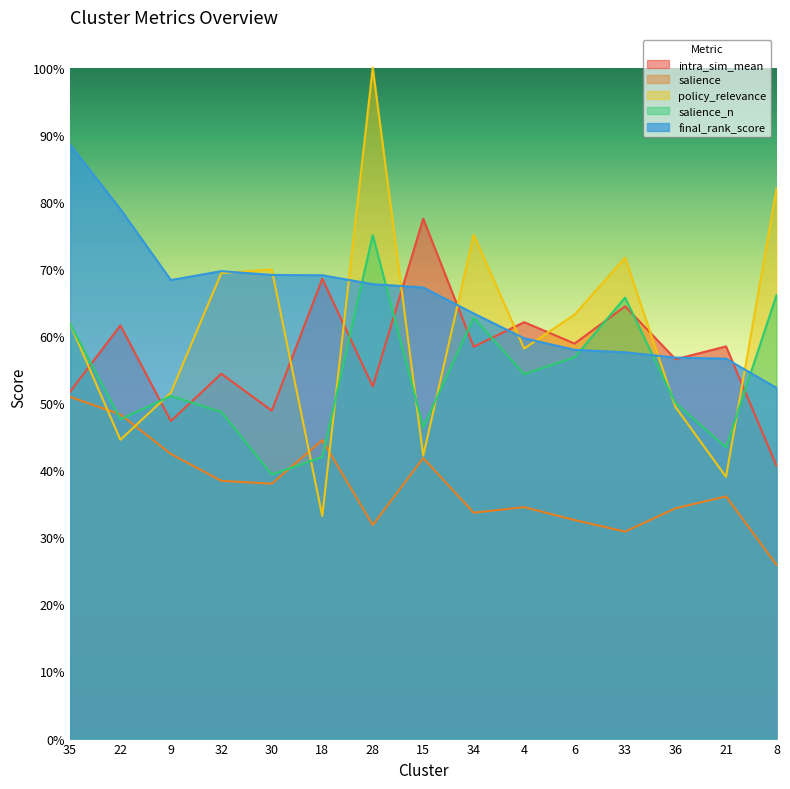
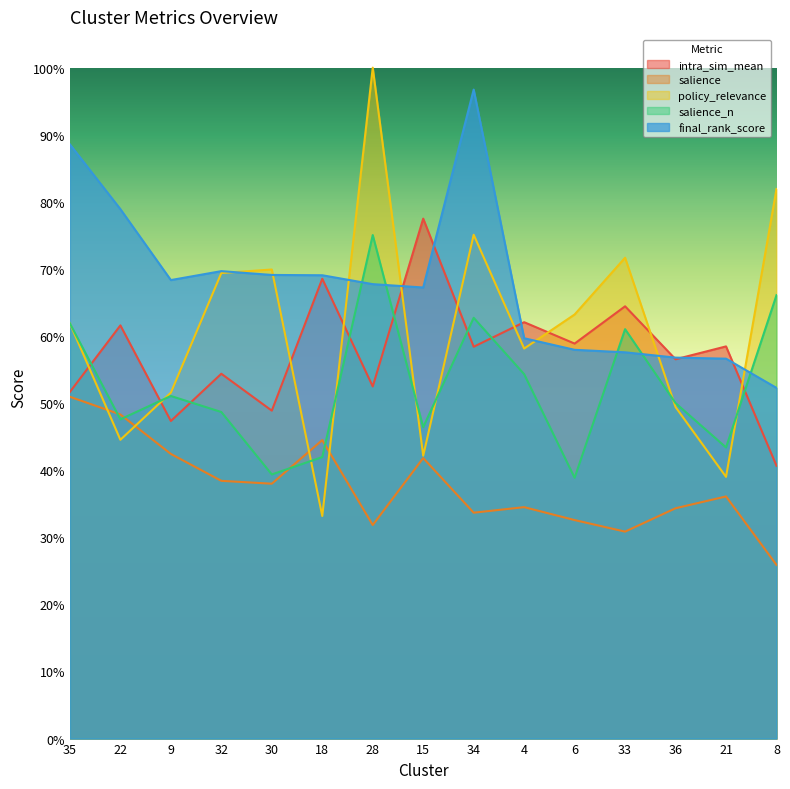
final_rank_score, 34: 63% -> 97%
salience_n, 6: 57% -> 39%
salience_n, 33: 66% -> 61%
